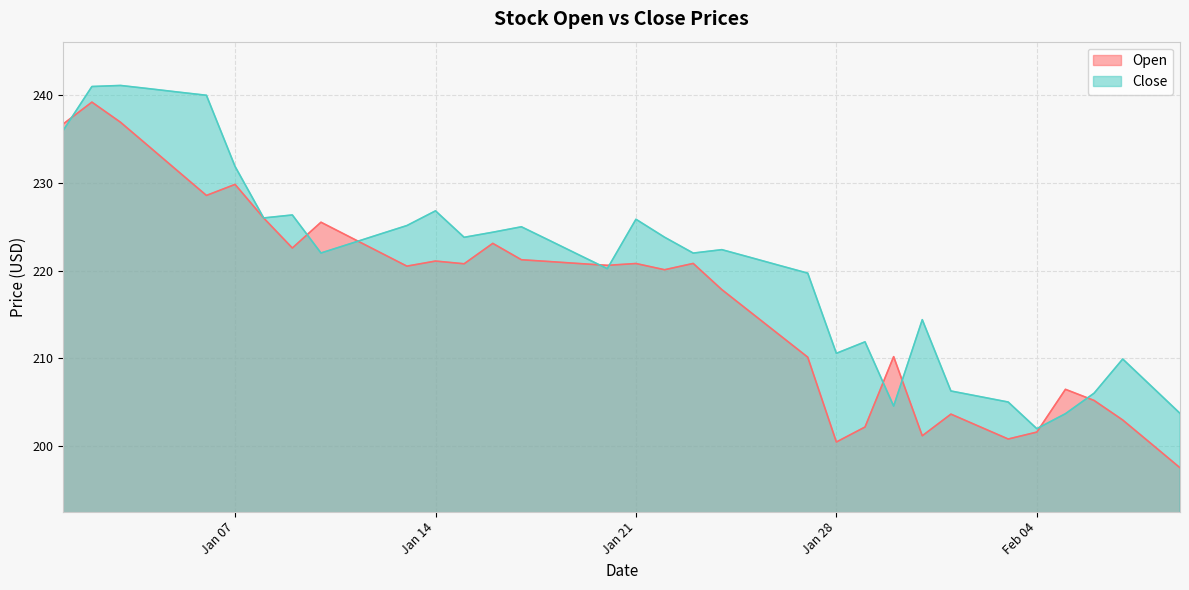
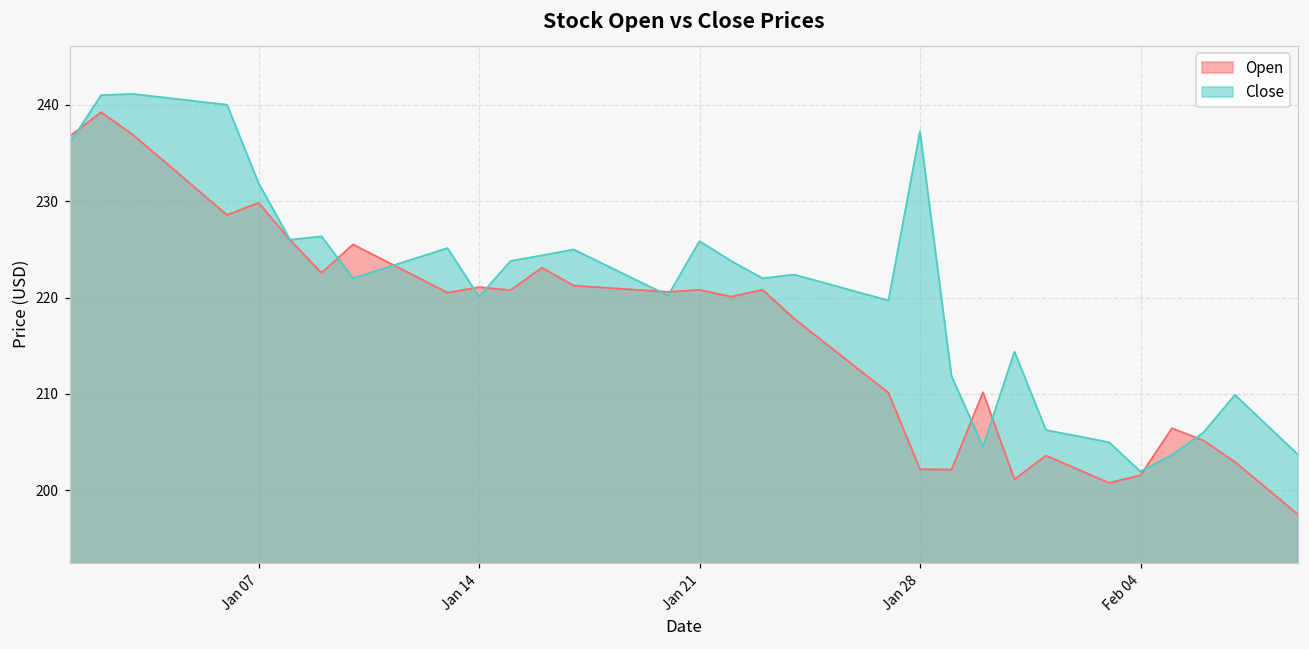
Close, Jan 14: 227 -> 220
Open, Jan 28: 200 -> 202
Close, Jan 28: 211 -> 237
